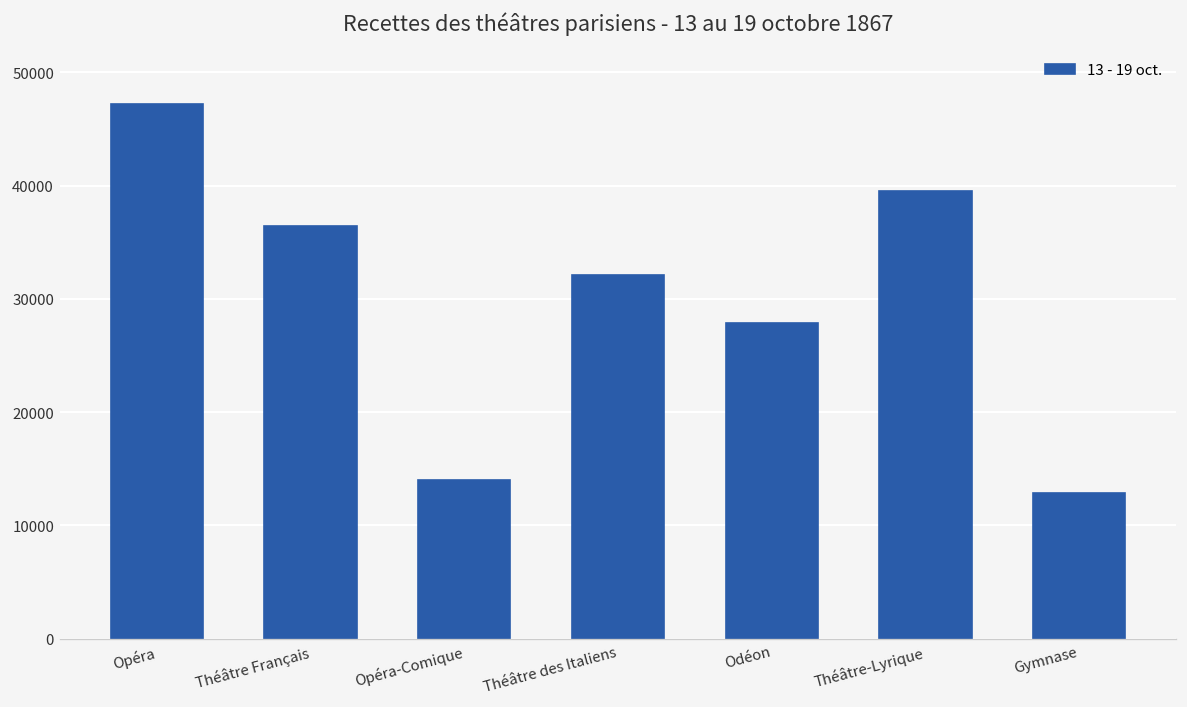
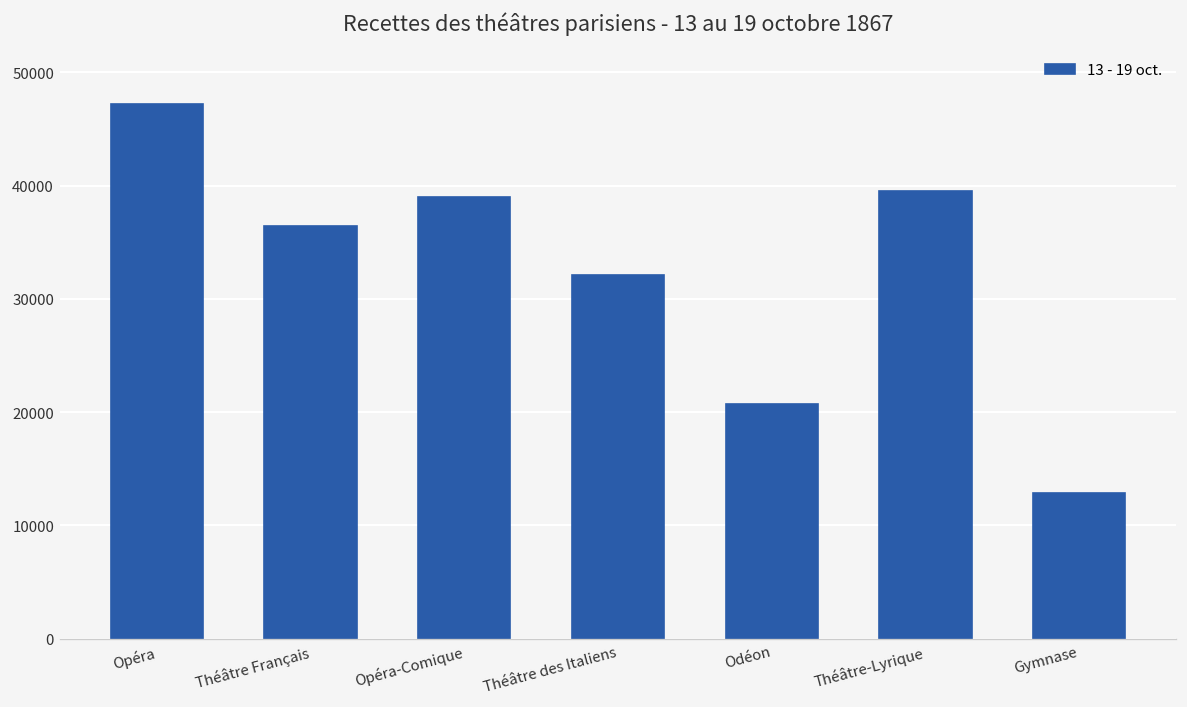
Opéra-Comique: 14000 -> 39000
Odéon: 28000 -> 21000
